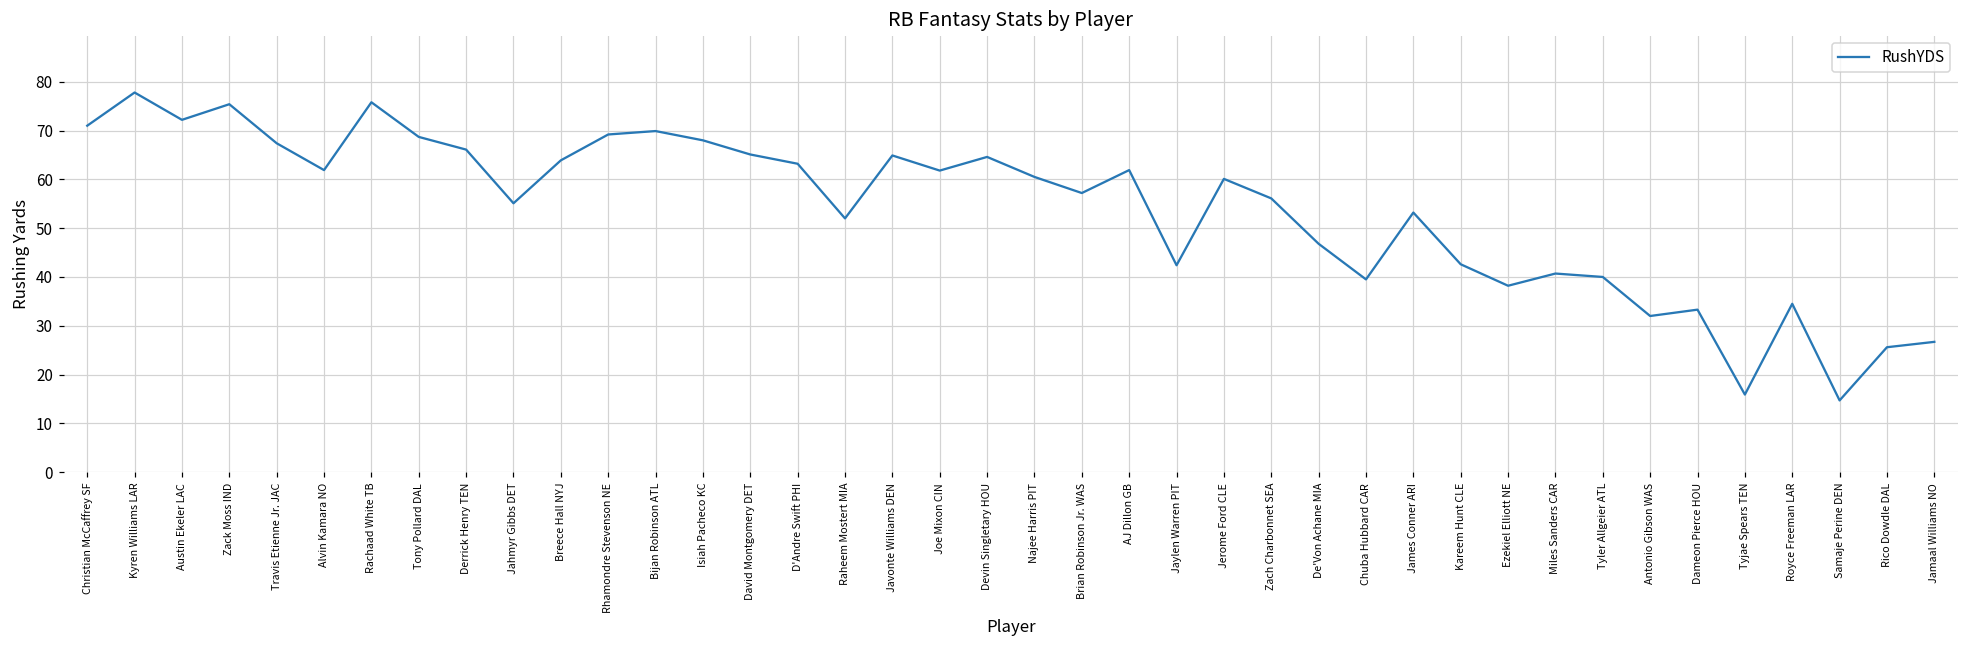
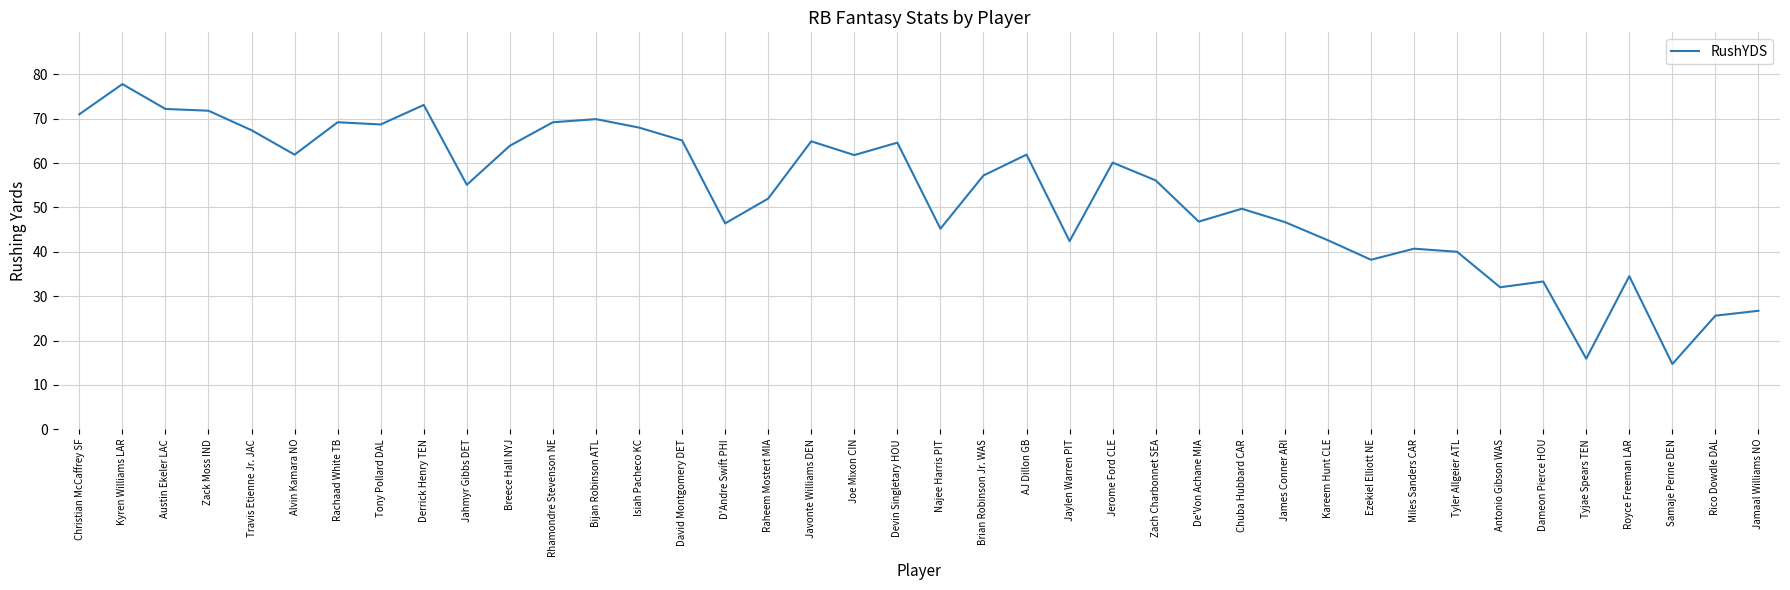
Zack Moss IND: 75 -> 72
Rachaad White TB: 76 -> 69
Derrick Henry TEN: 66 -> 73
D'Andre Swift PHI: 63 -> 46
Najee Harris PIT: 61 -> 45
Chuba Hubbard CAR: 40 -> 50
James Conner ARI: 53 -> 47
